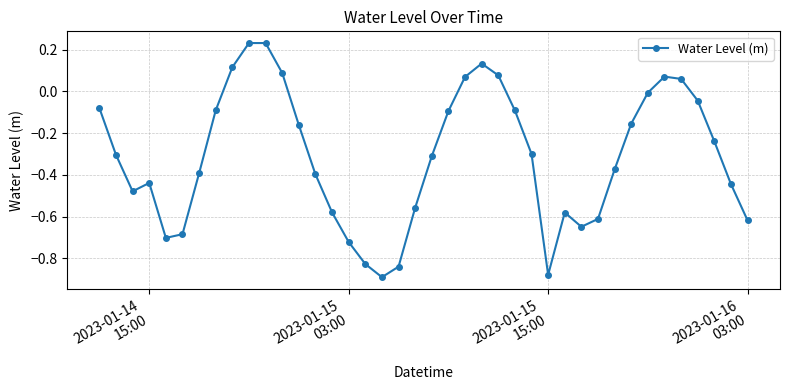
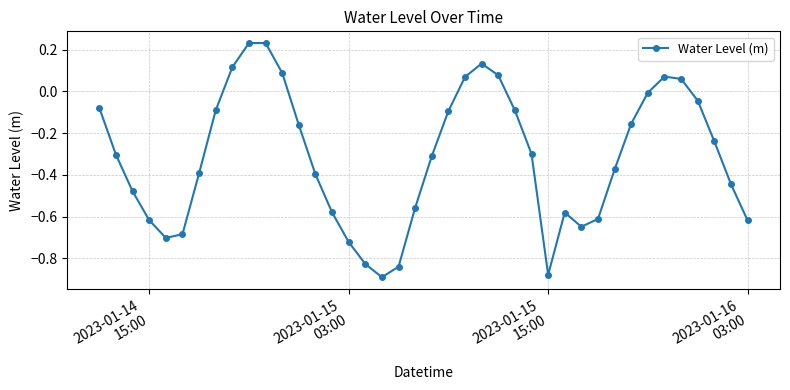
2023-01-14 15:00: -0.44 -> -0.62
